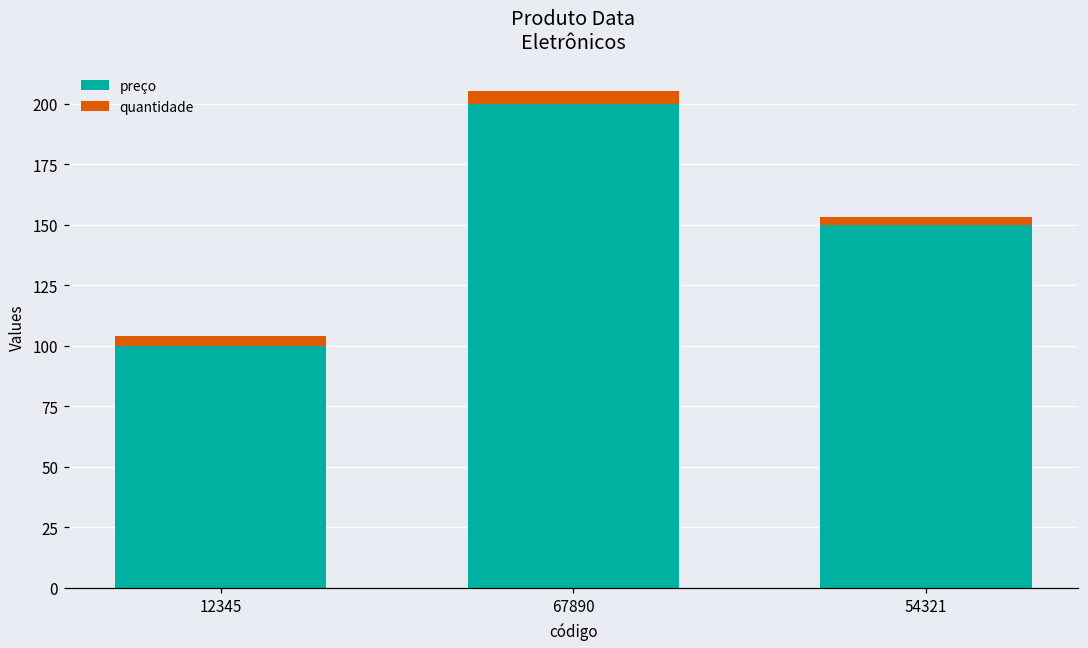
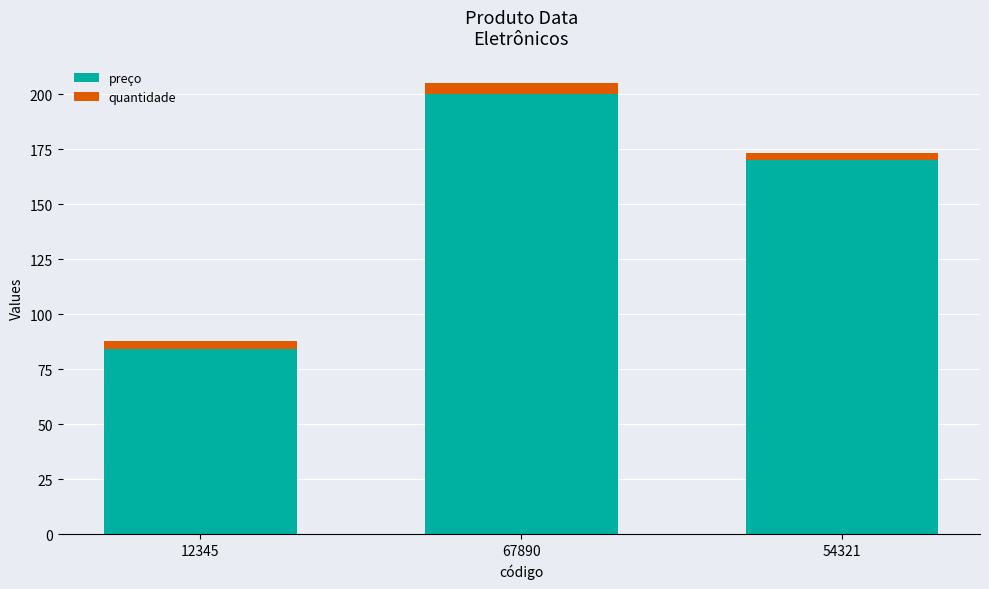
preço, 12345: 100 -> 84
preço, 54321: 150 -> 170
